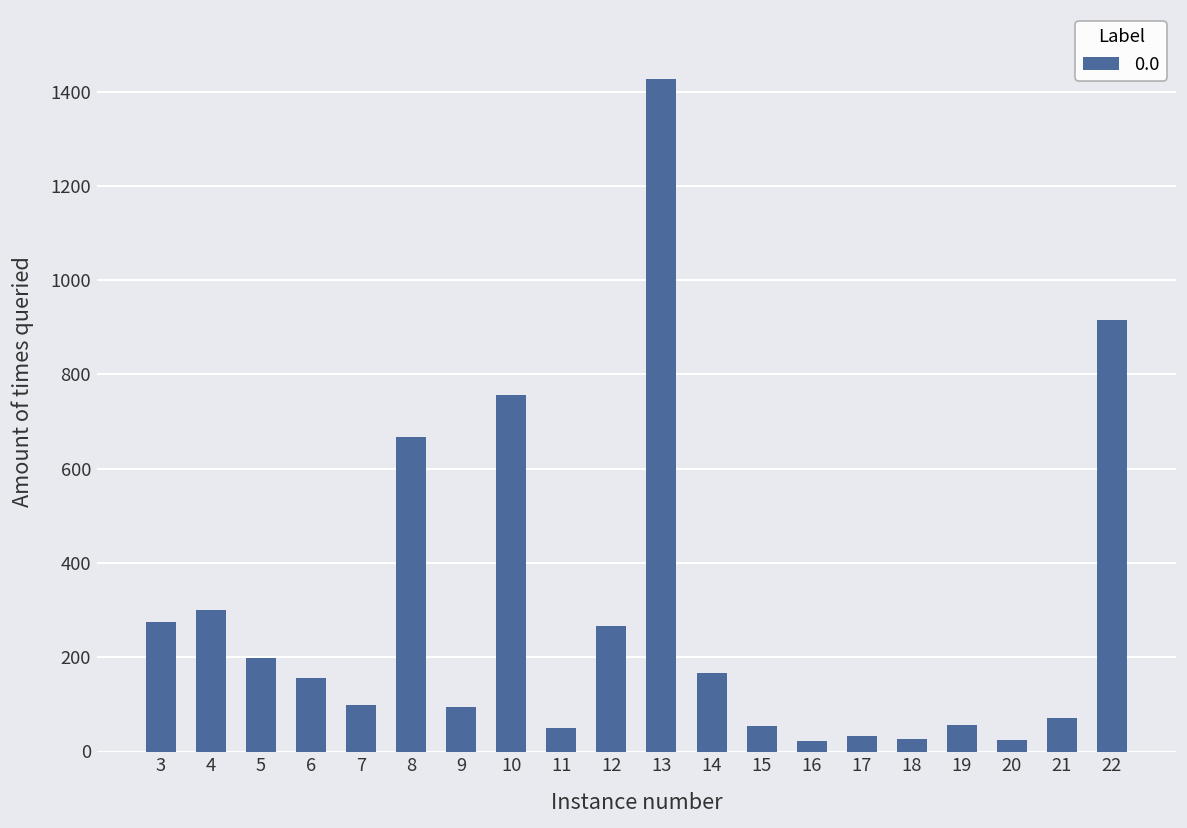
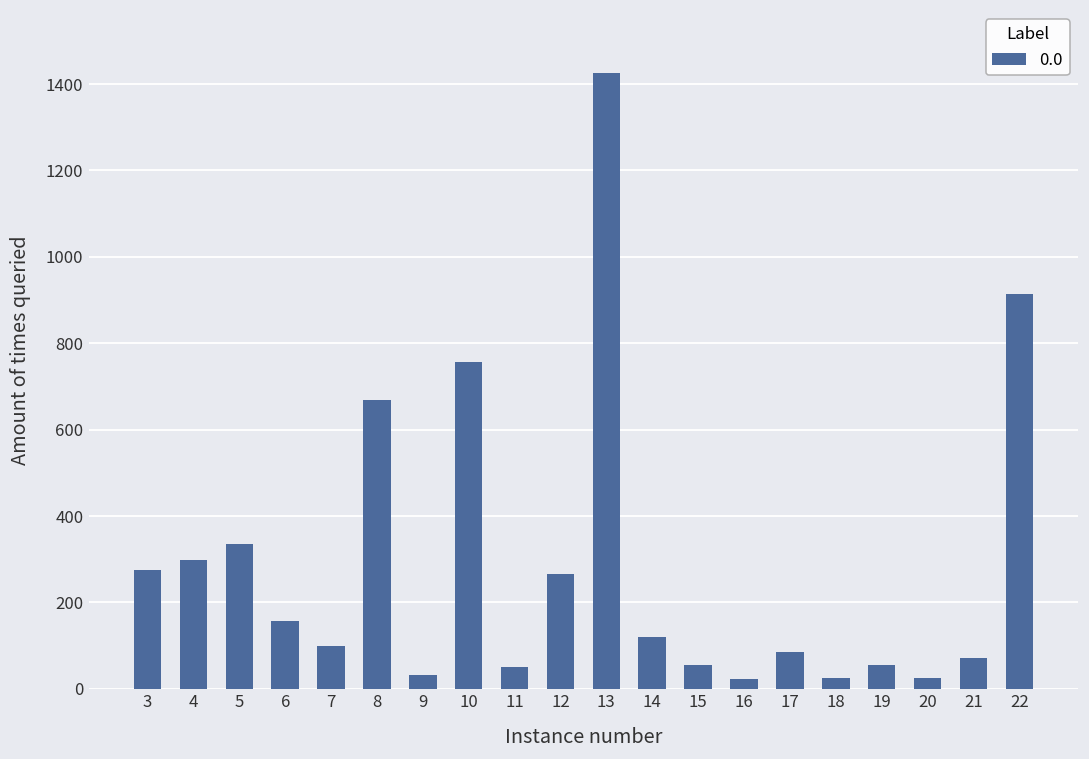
5: 200 -> 330
9: 100 -> 30
14: 170 -> 120
17: 30 -> 90
